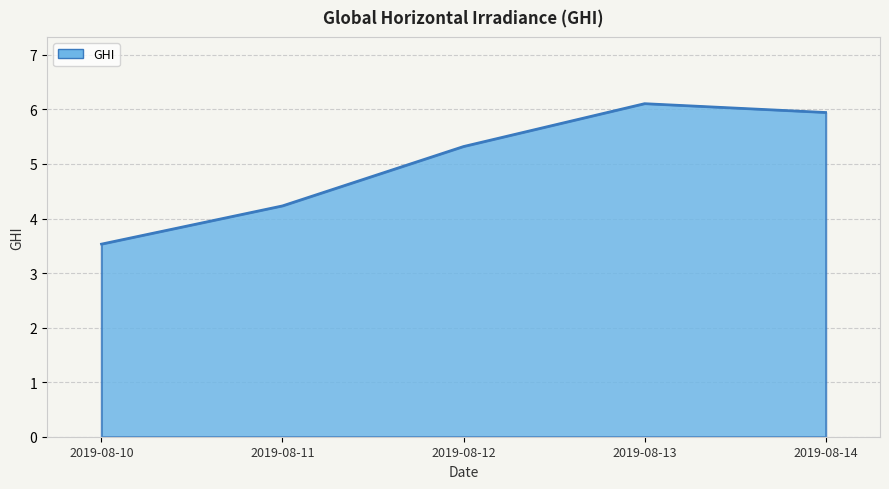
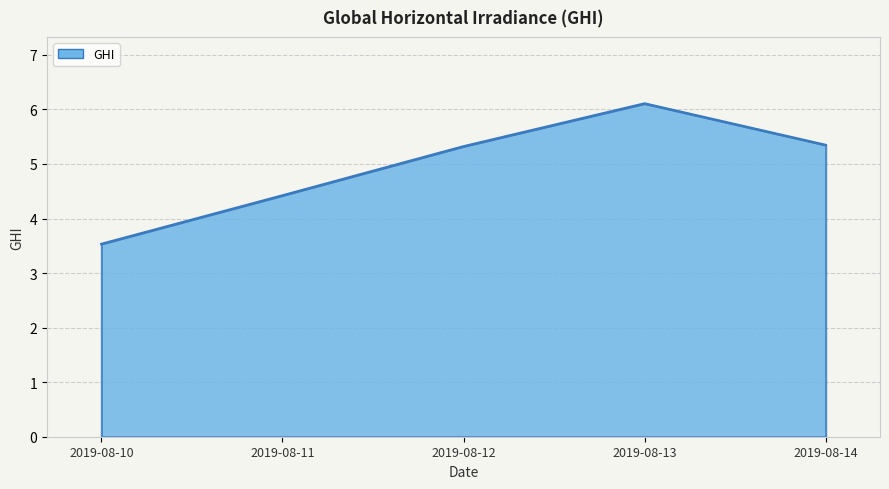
2019-08-11: 4.2 -> 4.4
2019-08-14: 5.9 -> 5.3
